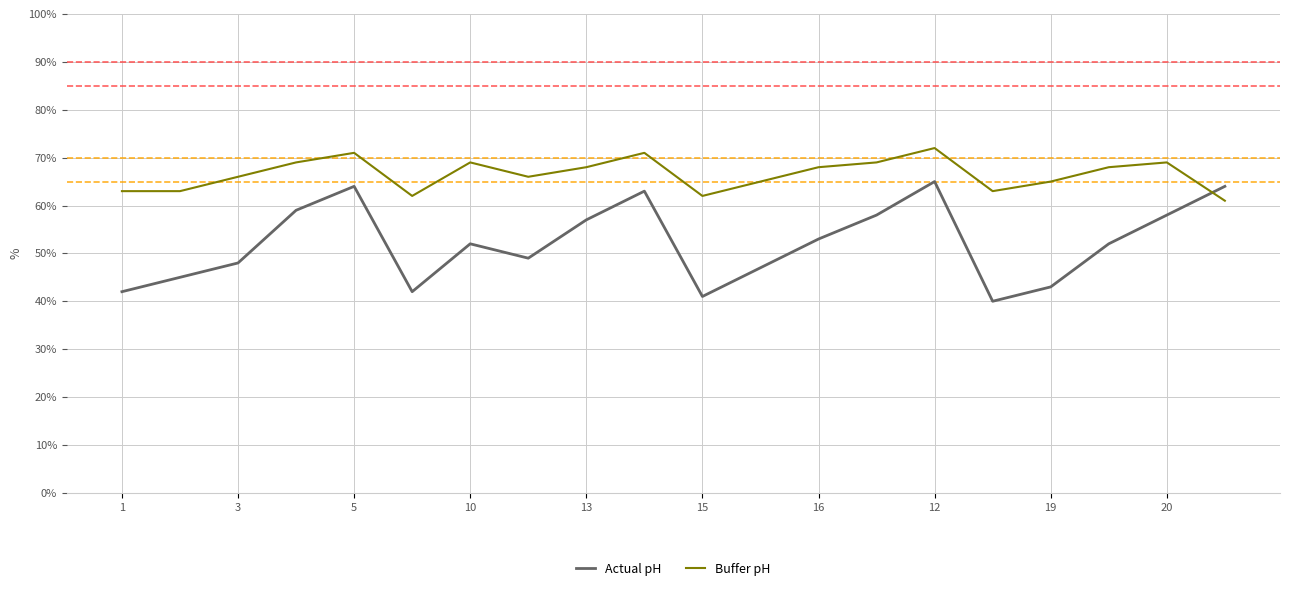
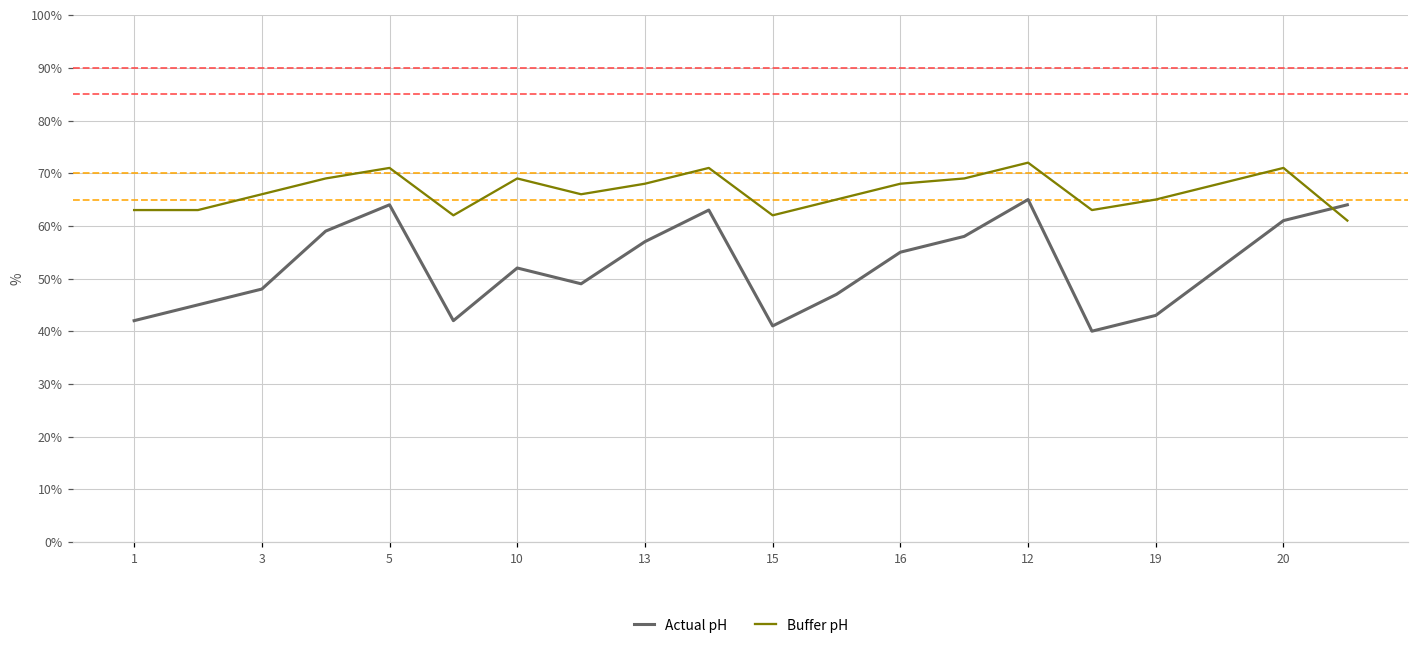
Actual pH, 16: 53% -> 55%
Actual pH, 20: 58% -> 61%
Buffer pH, 20: 69% -> 71%
